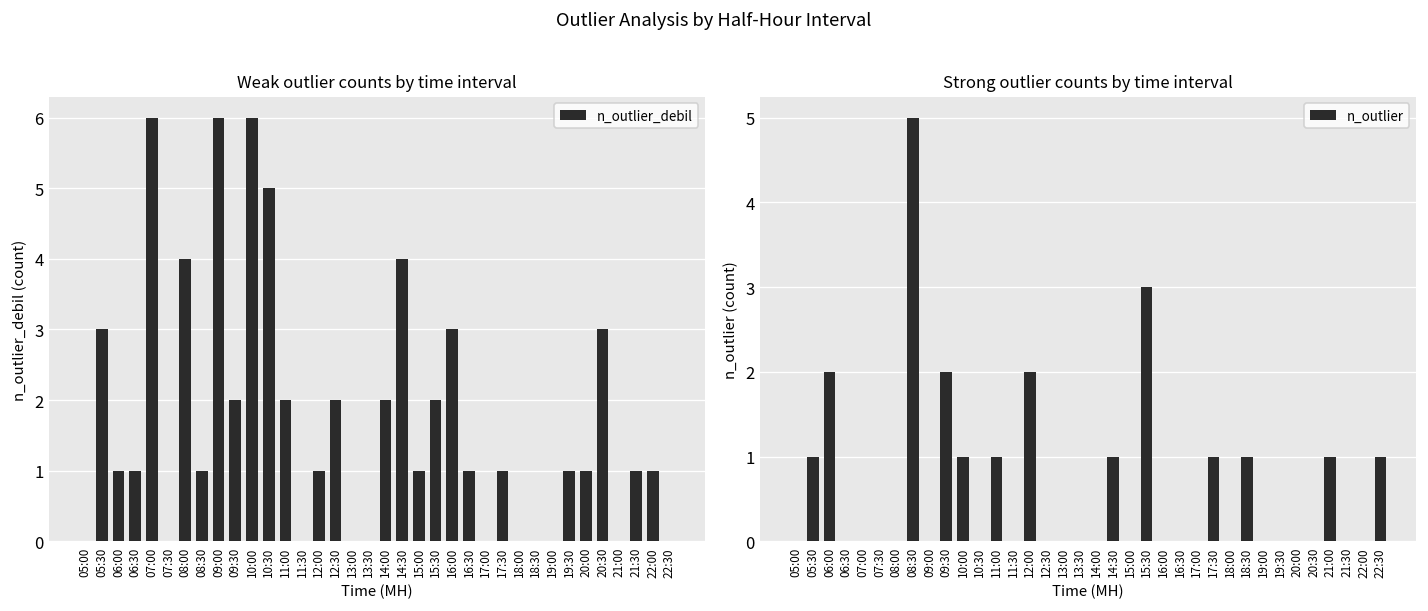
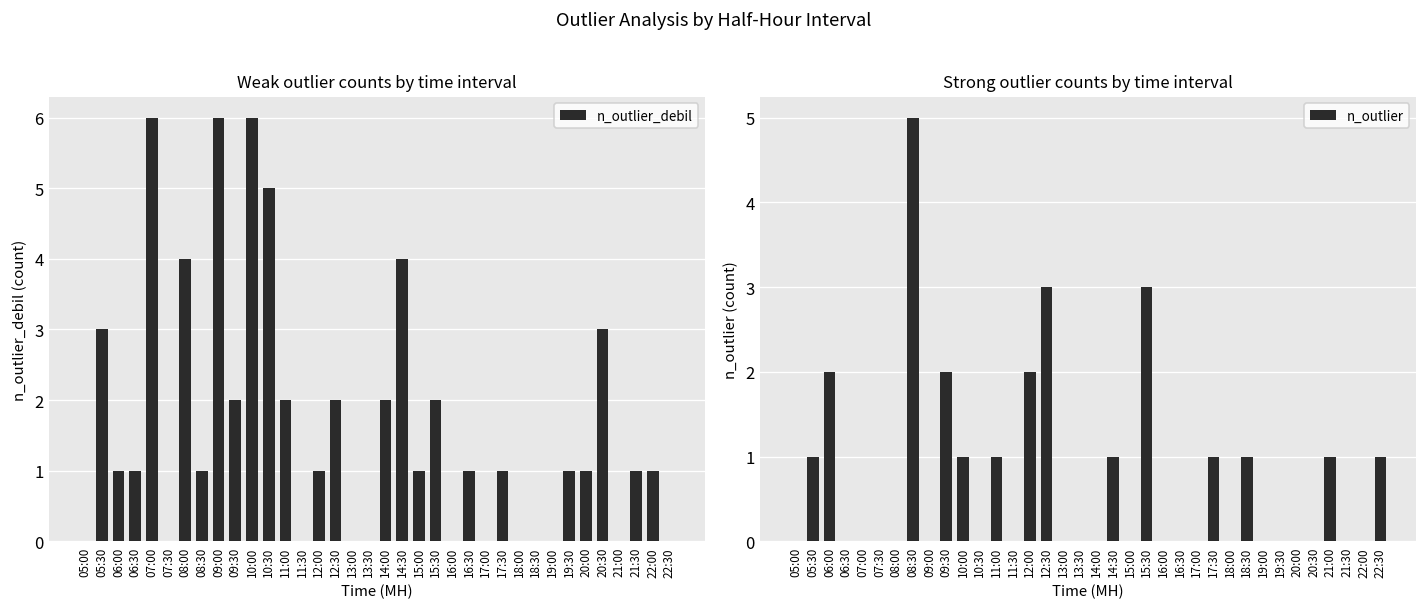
Weak outlier counts by time interval, 16:00: 3 -> 0
Strong outlier counts by time interval, 12:30: 0 -> 3
